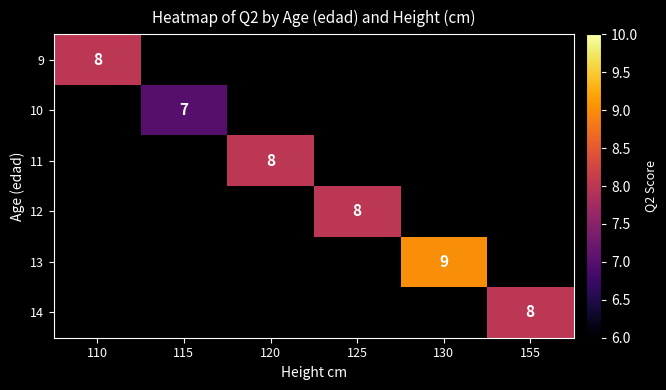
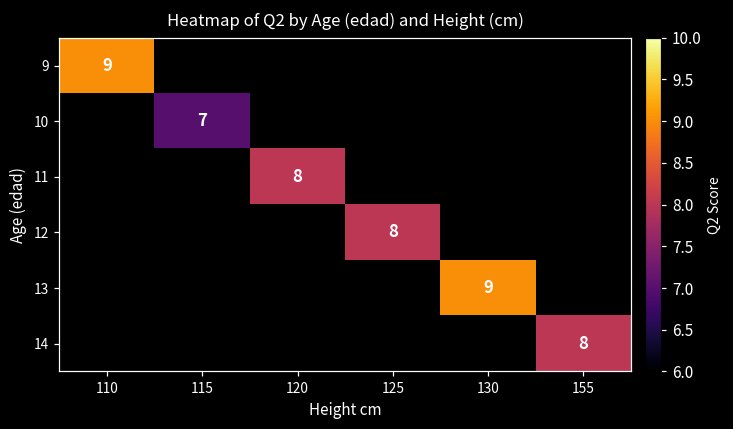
9, 110: 8 -> 9
